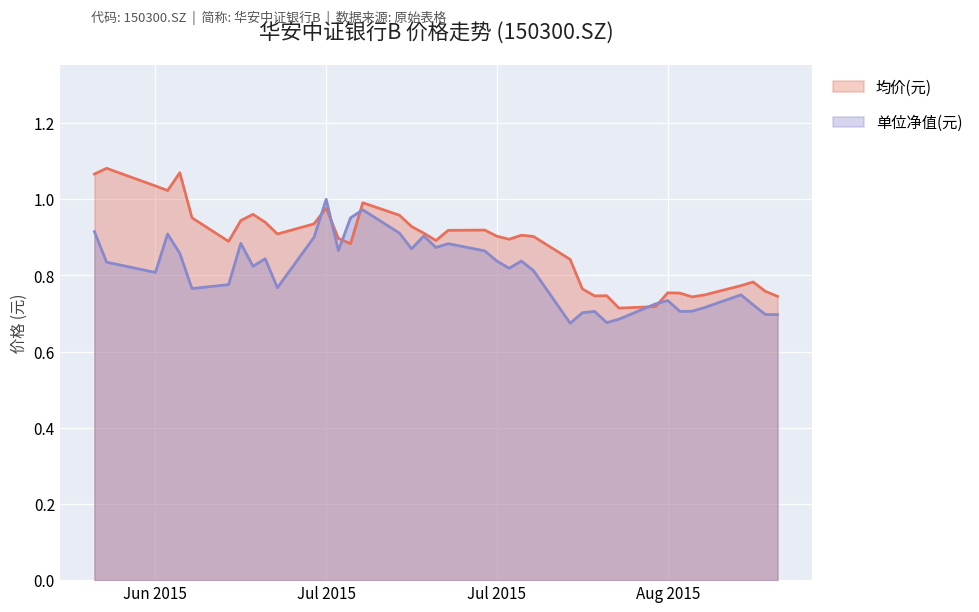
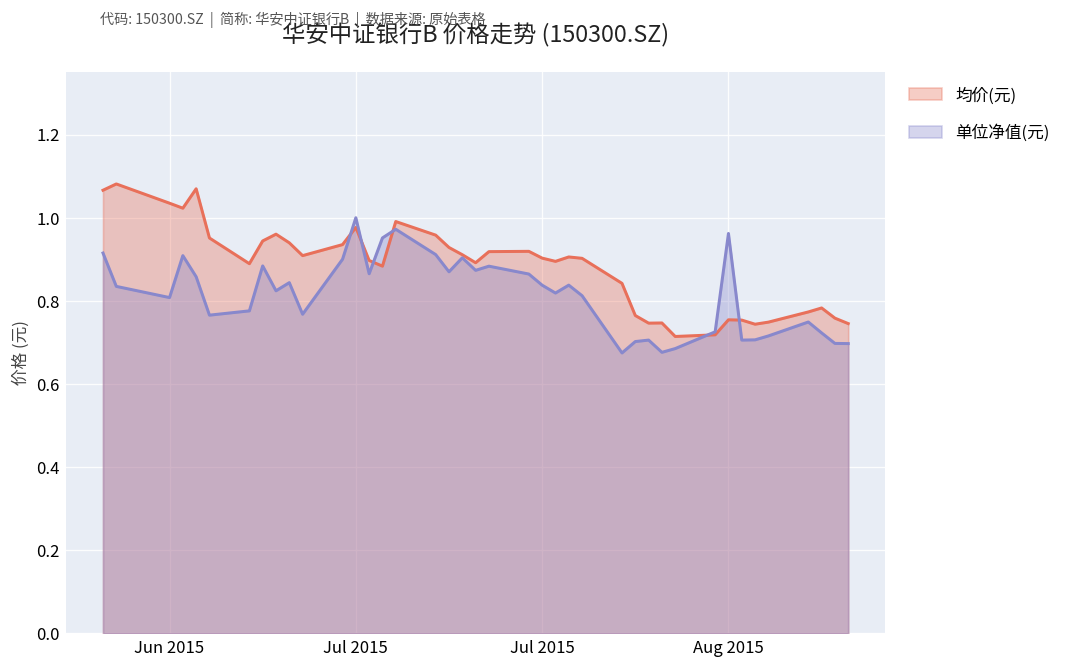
单位净值(元), Aug 2015: 0.73 -> 0.96
